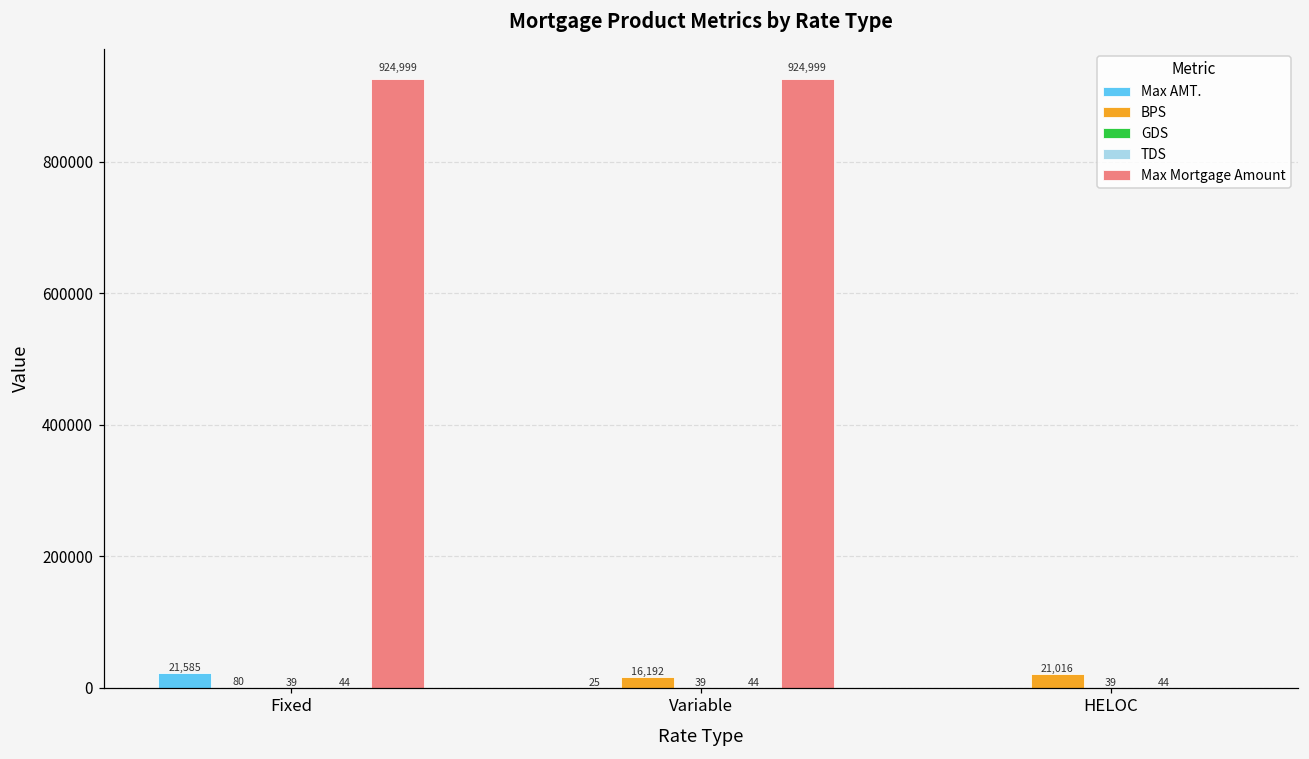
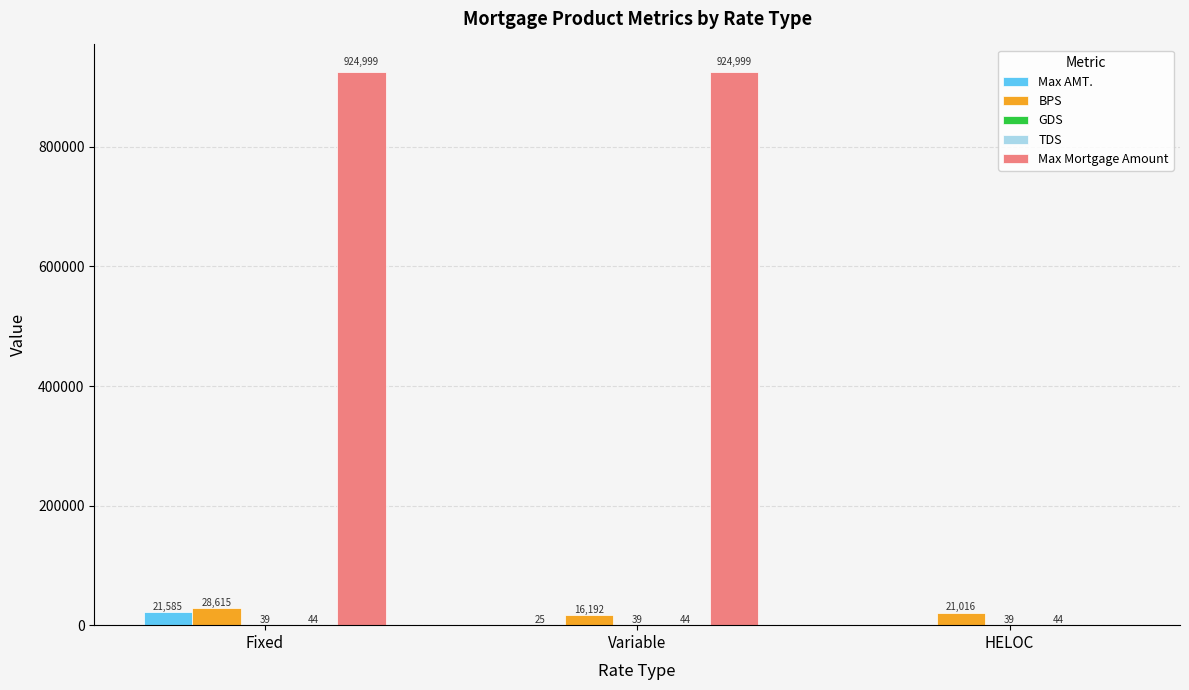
BPS, Fixed: 80 -> 28,615
